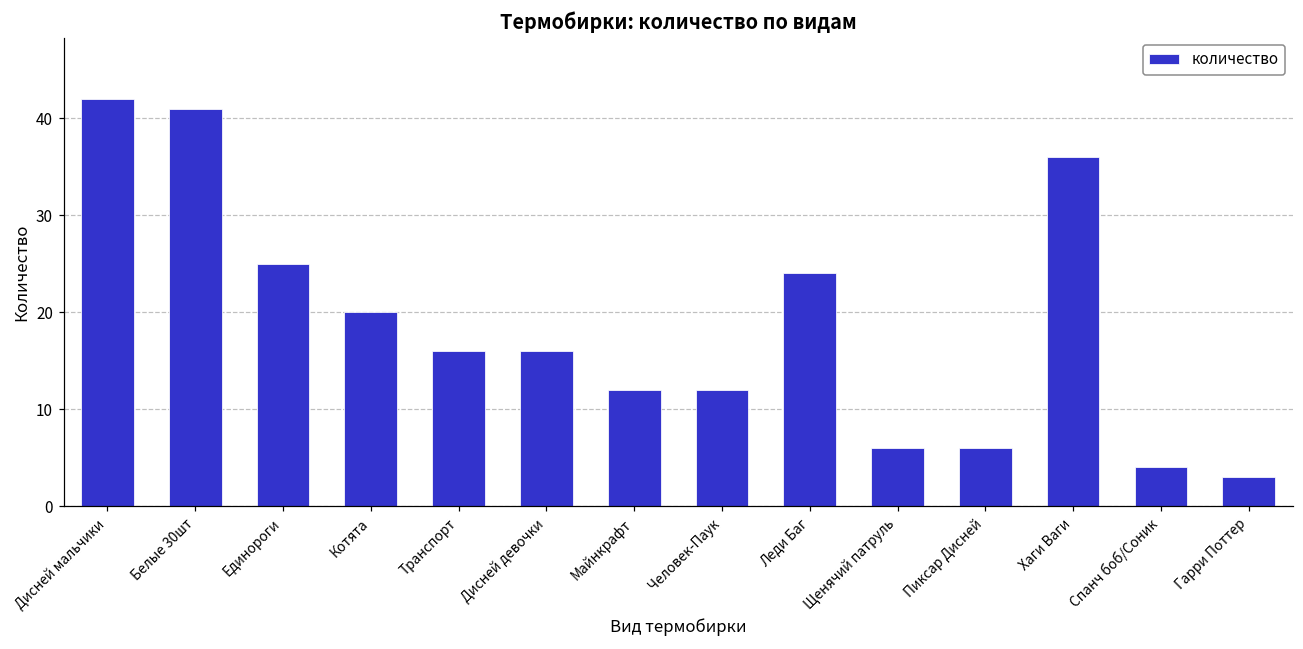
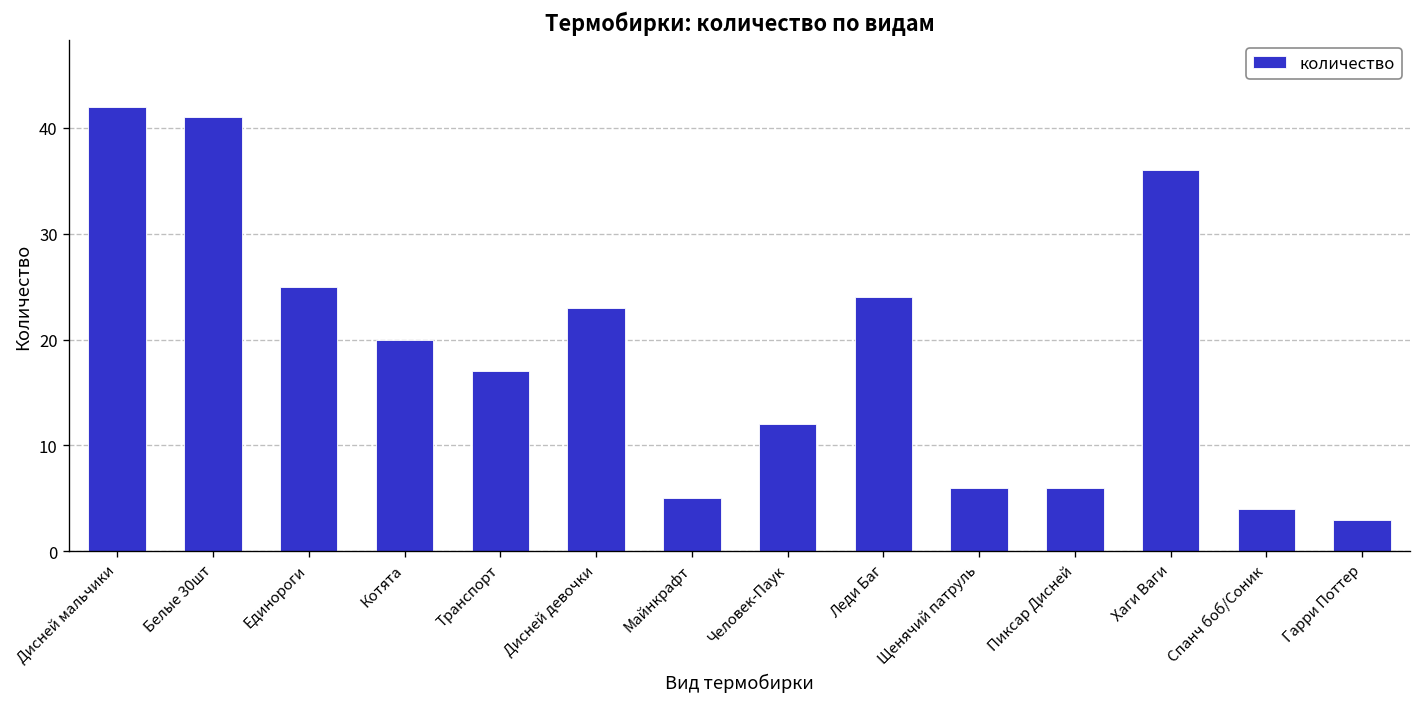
Транспорт: 16 -> 17
Дисней девочки: 16 -> 23
Майнкрафт: 12 -> 5
